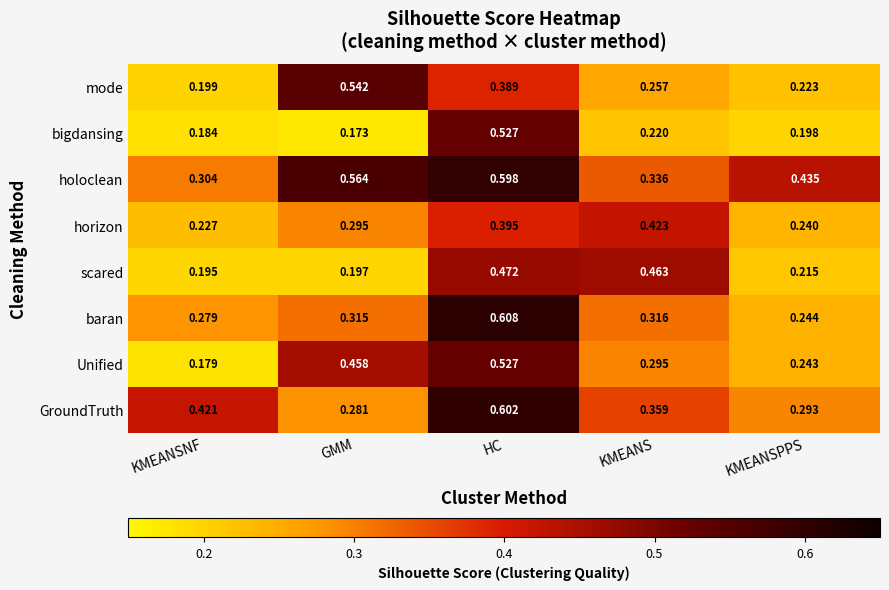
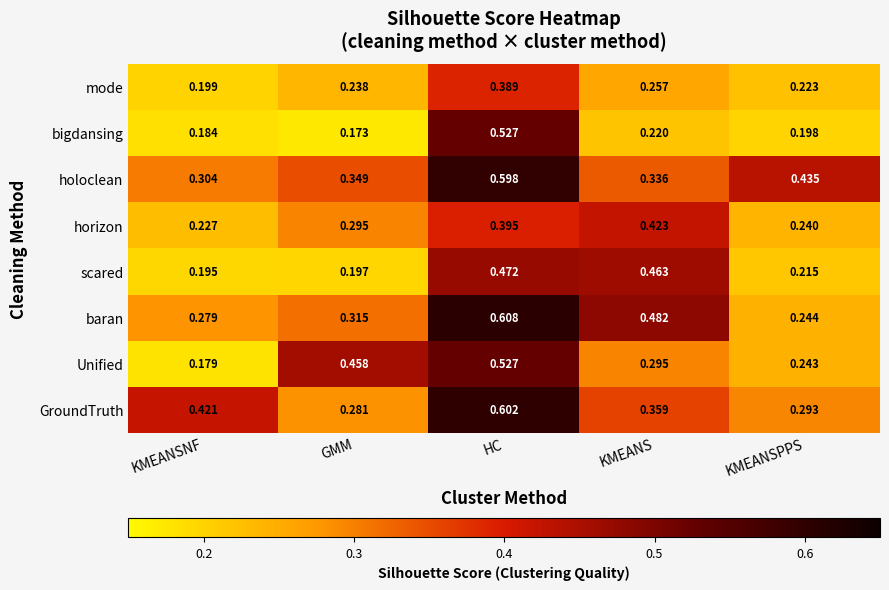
mode, GMM: 0.542 -> 0.238
holoclean, GMM: 0.564 -> 0.349
baran, KMEANS: 0.316 -> 0.482
